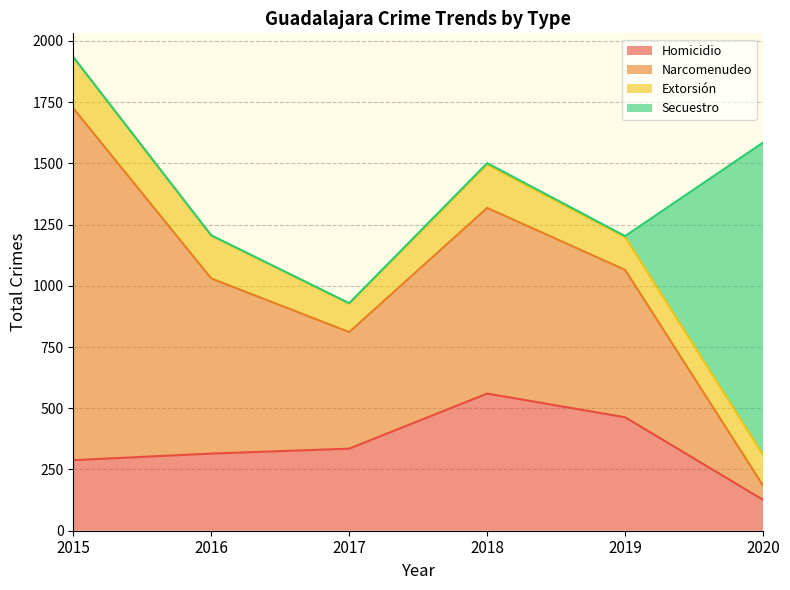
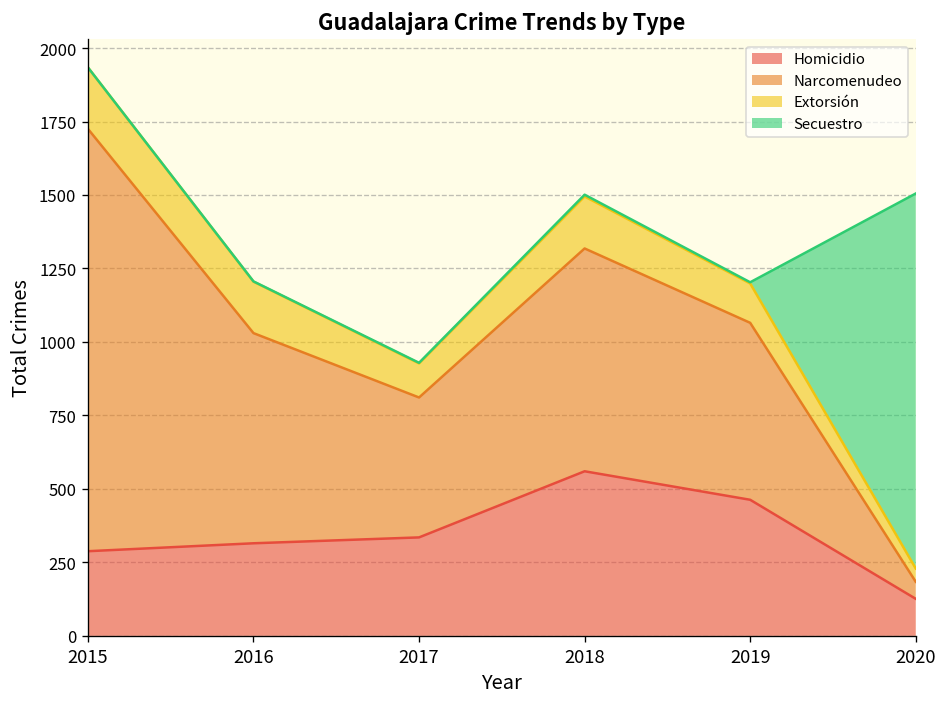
Extorsión, 2020: 130 -> 50
